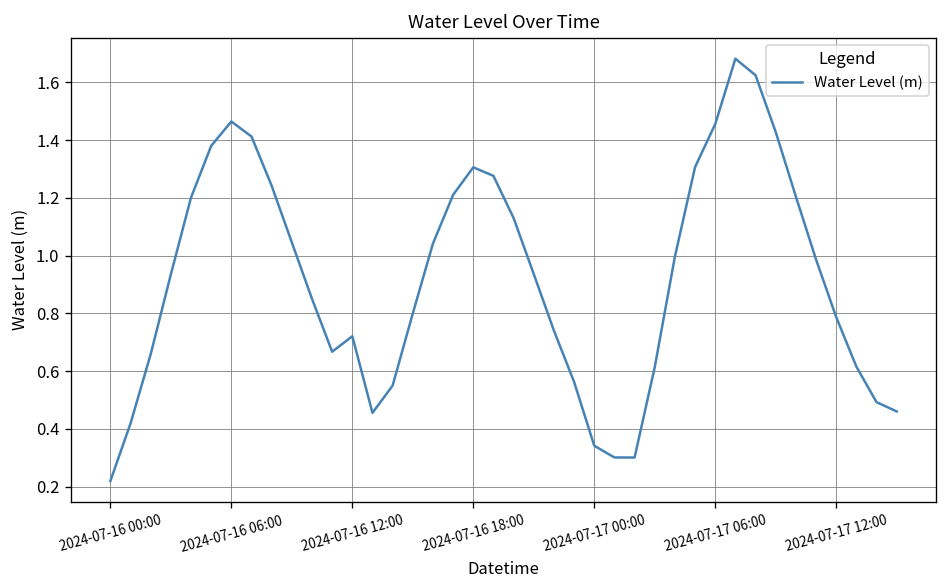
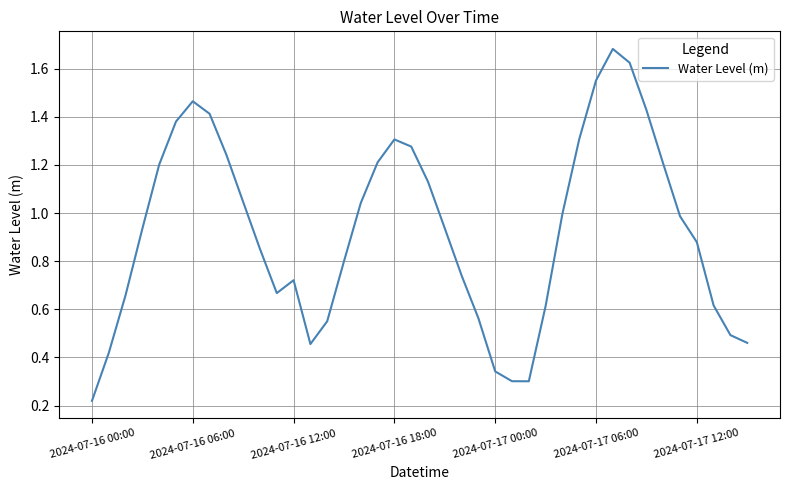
2024-07-17 06:00: 1.46 -> 1.55
2024-07-17 12:00: 0.79 -> 0.88
